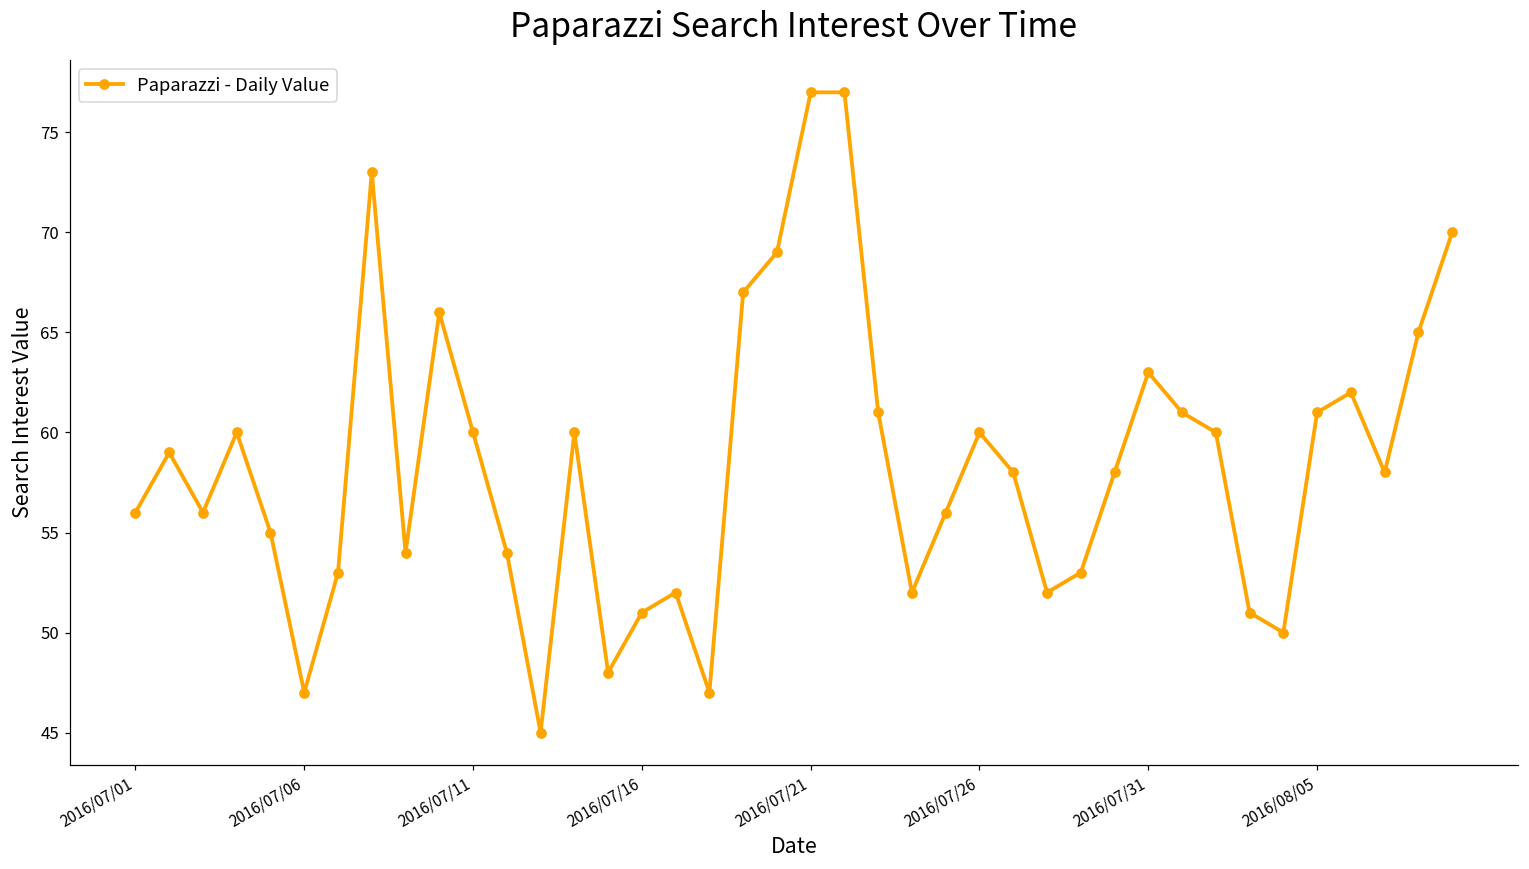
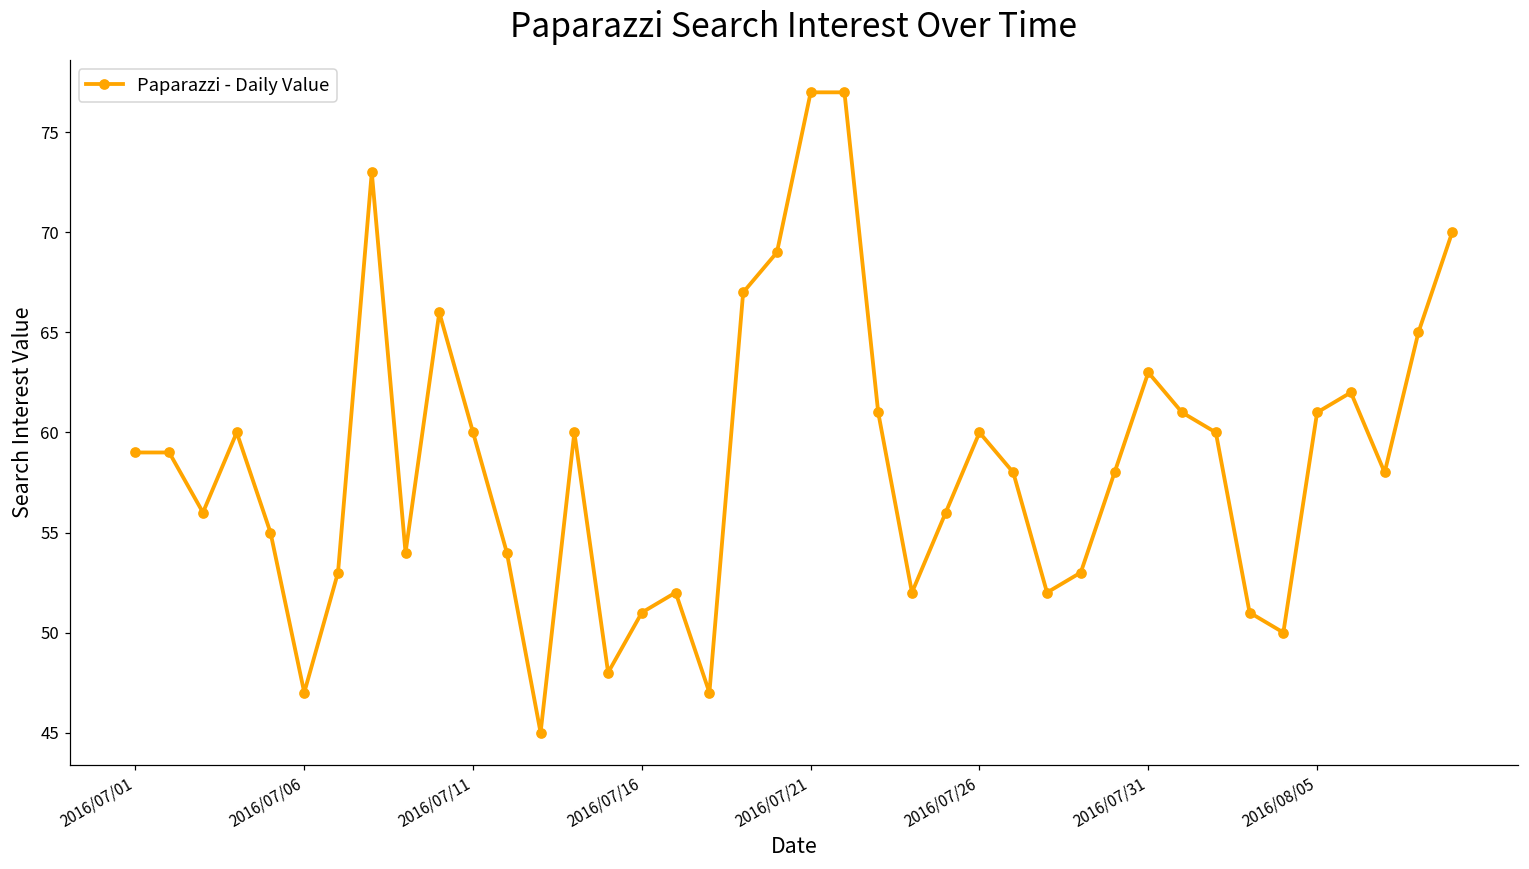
2016/07/01: 56 -> 59
